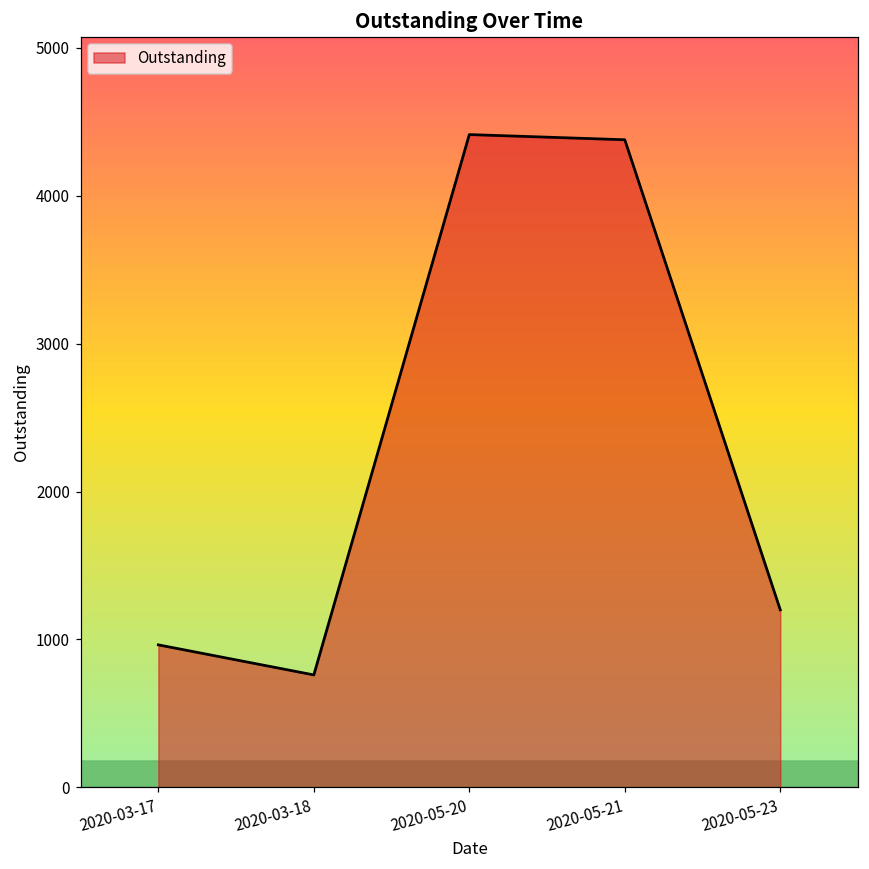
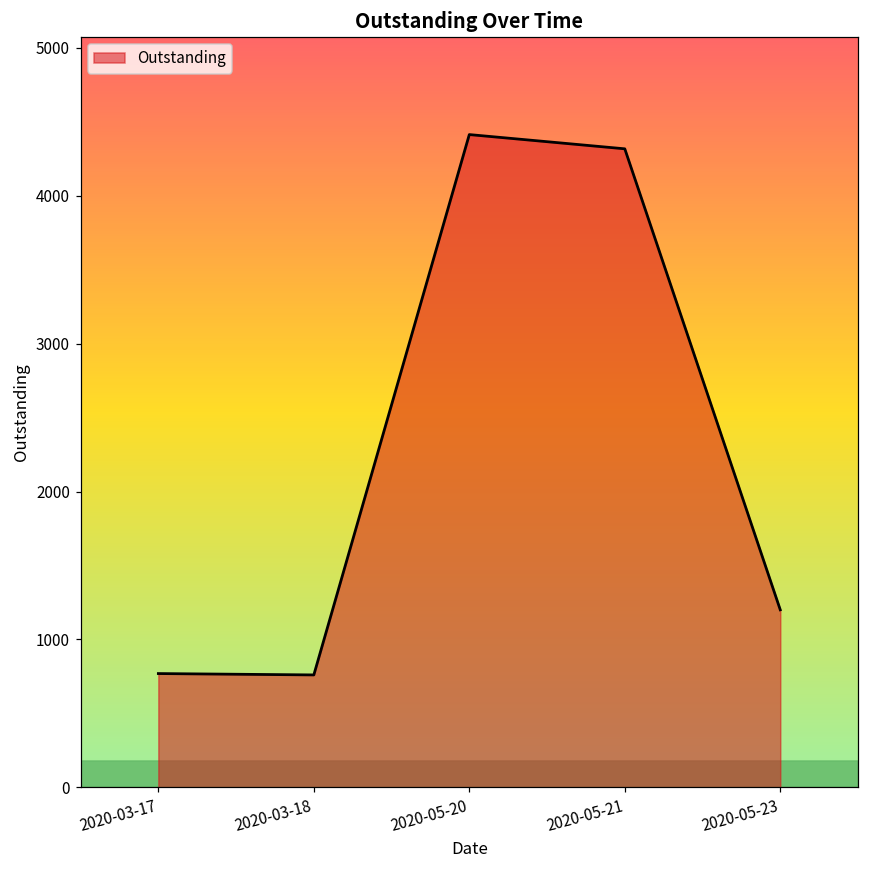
2020-03-17: 960 -> 770
2020-05-21: 4380 -> 4320
